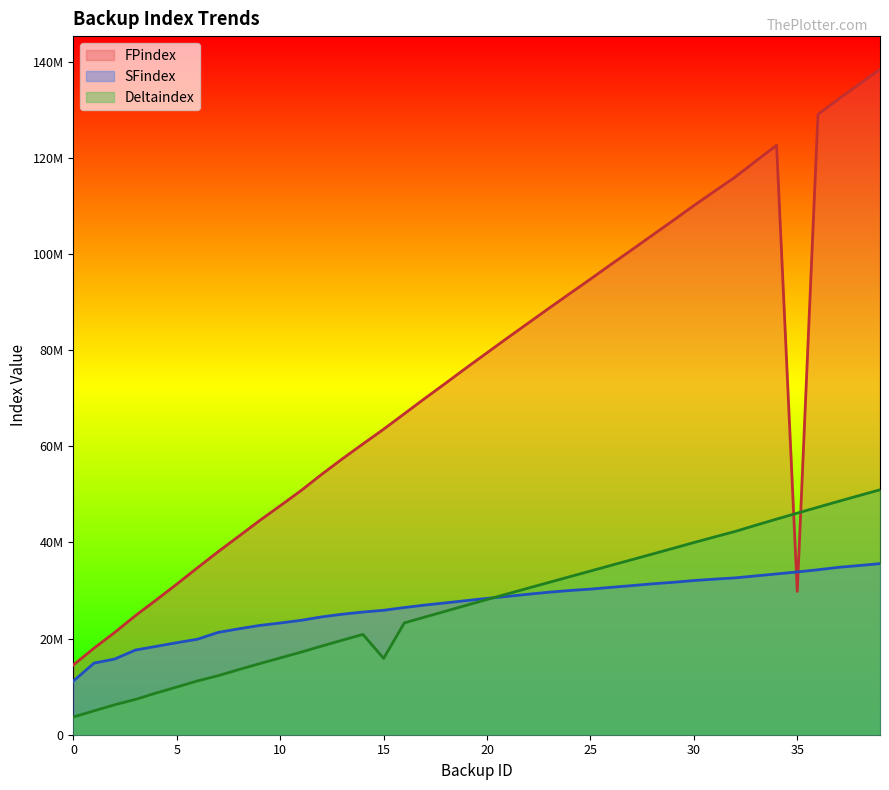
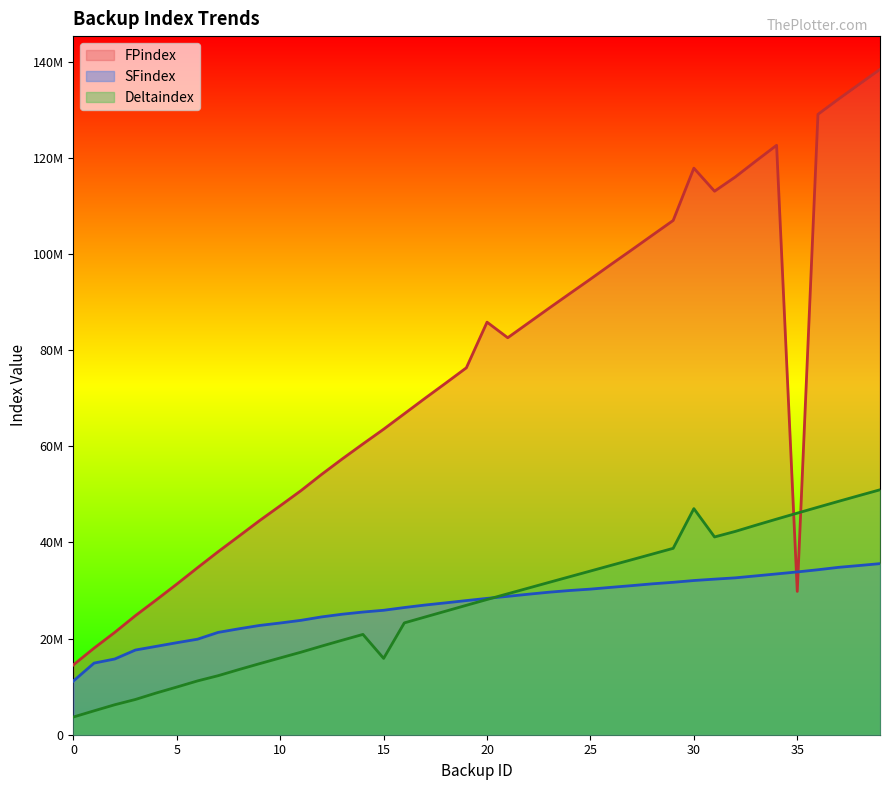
FPindex, 20: 79000000 -> 86000000
FPindex, 30: 110000000 -> 118000000
Deltaindex, 30: 40000000 -> 47000000
